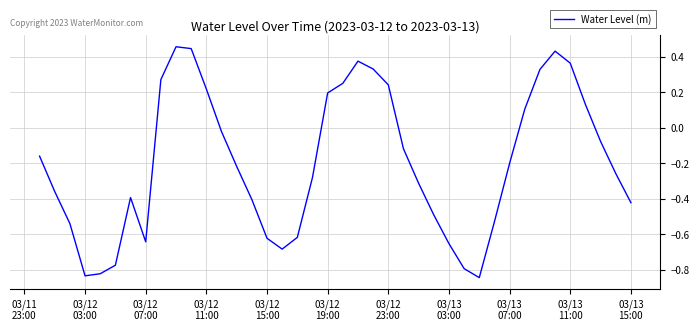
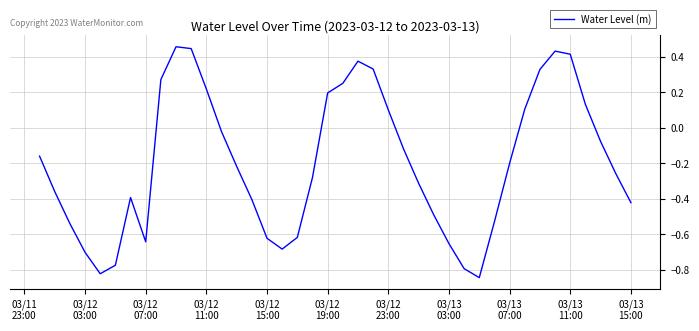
03/12 03:00: -0.83 -> -0.70
03/12 23:00: 0.24 -> 0.10
03/13 11:00: 0.36 -> 0.41
